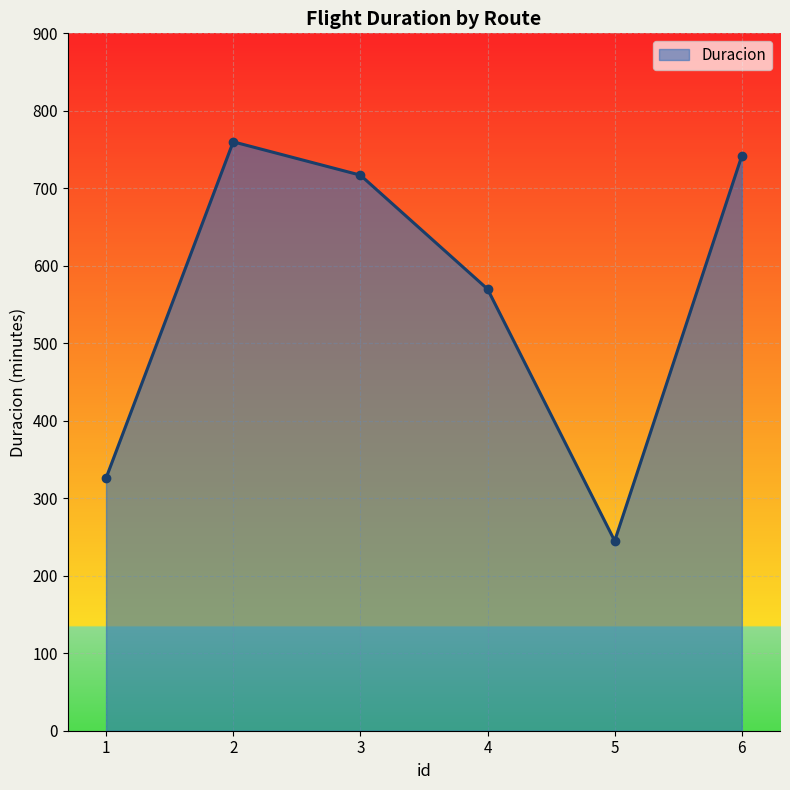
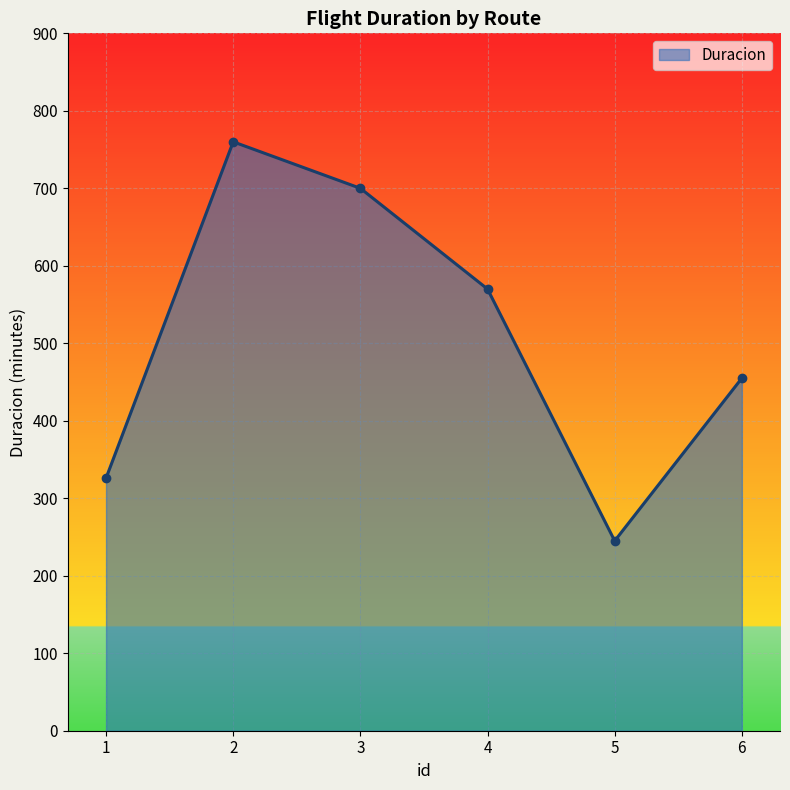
3: 720 -> 700
6: 740 -> 460
